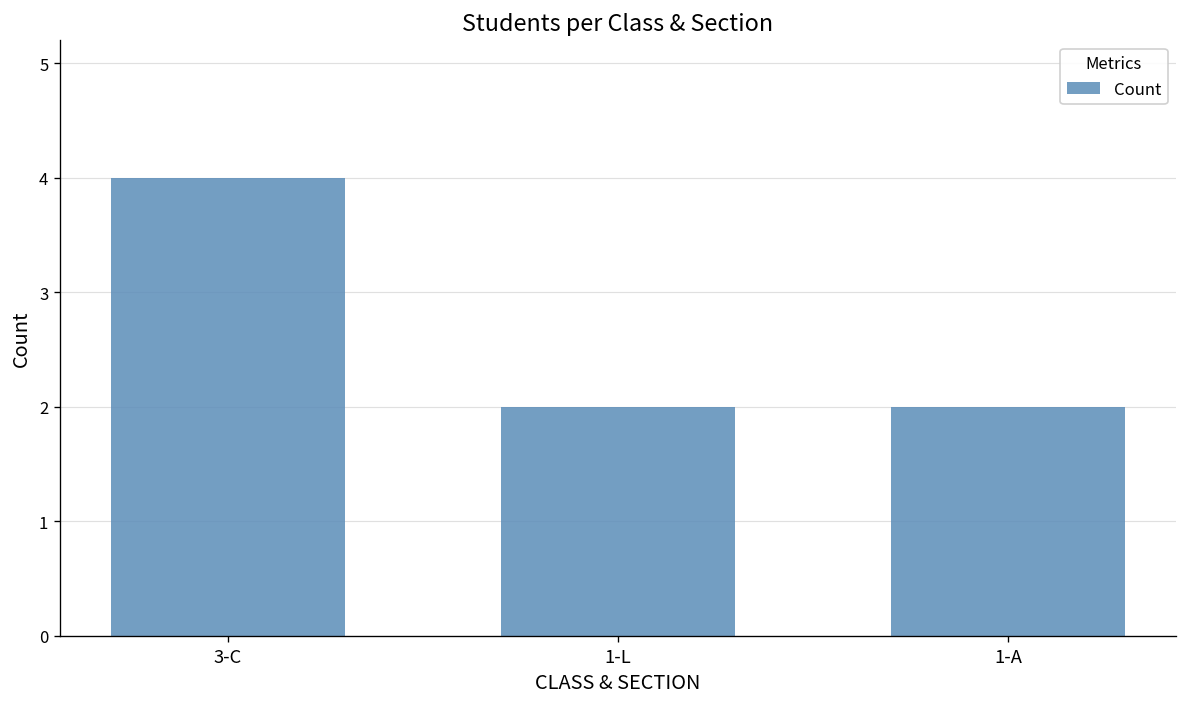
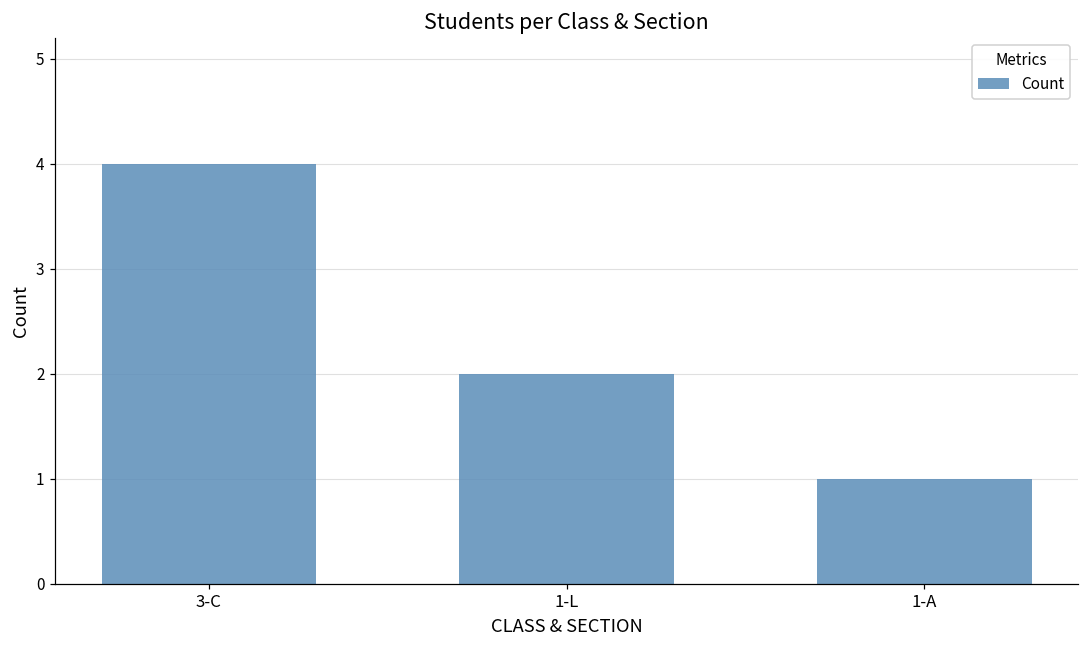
1-A: 2 -> 1
